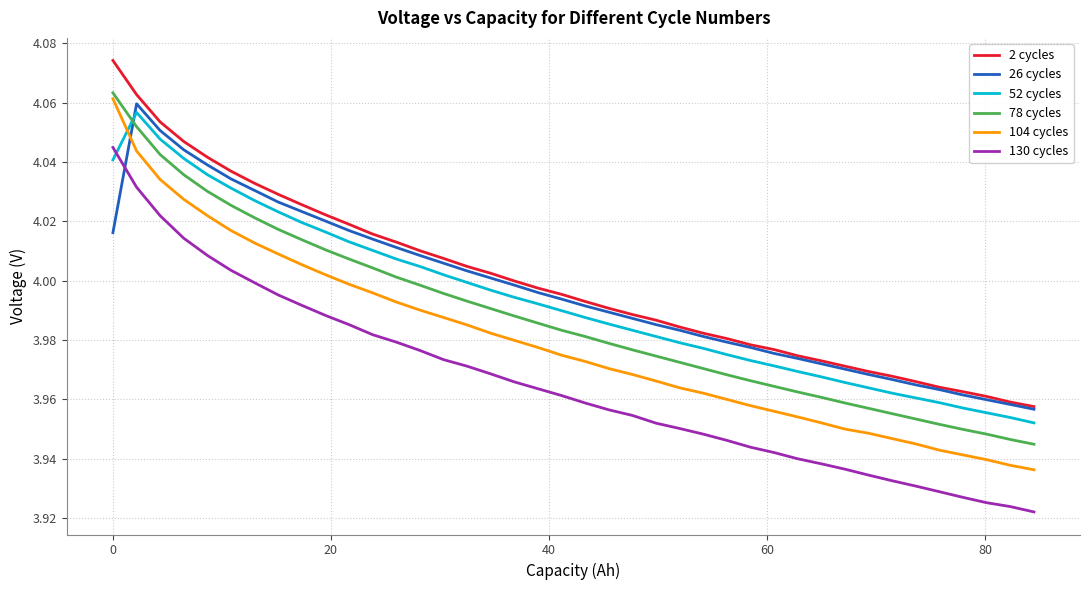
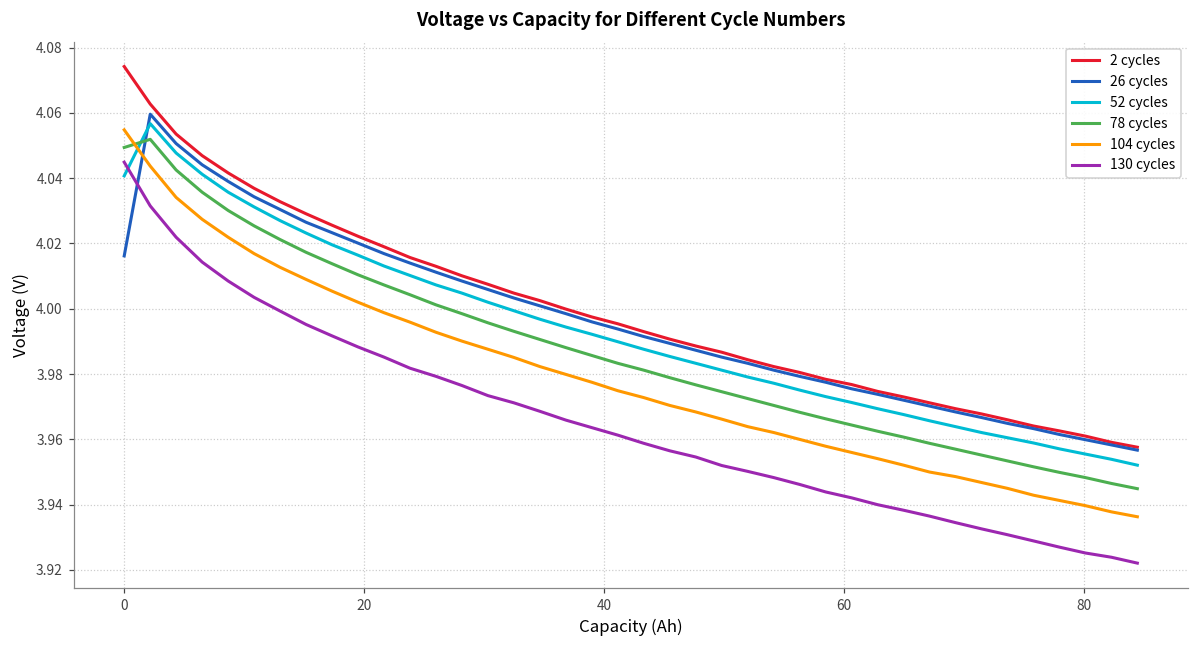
78 cycles, 0: 4.063 -> 4.049
104 cycles, 0: 4.061 -> 4.055
